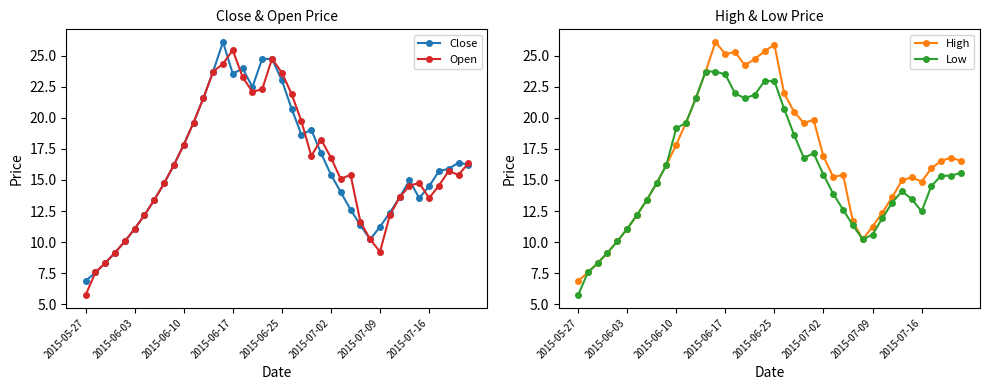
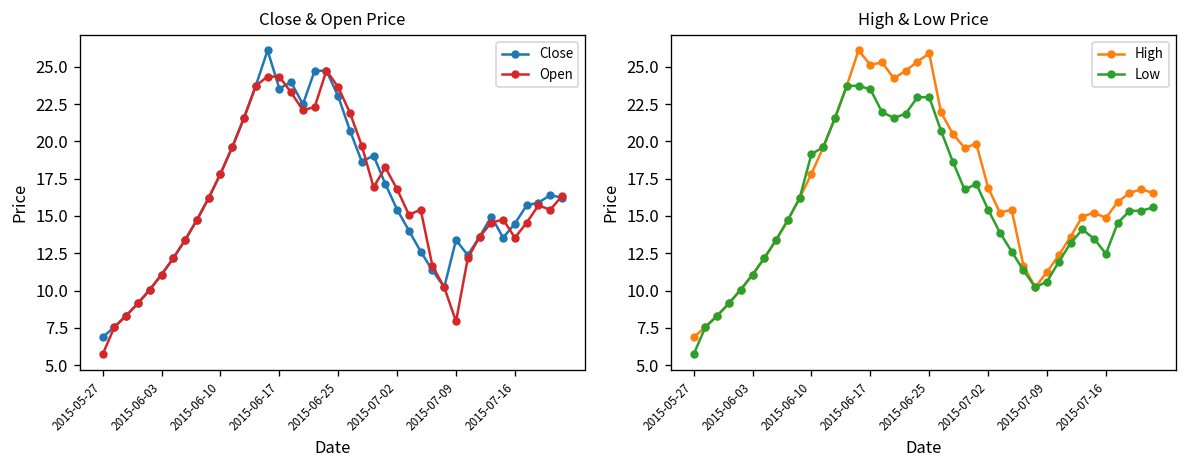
Close & Open Price, Open, 2015-06-17: 25.4 -> 24.3
Close & Open Price, Close, 2015-07-09: 11.2 -> 13.4
Close & Open Price, Open, 2015-07-09: 9.2 -> 7.9
